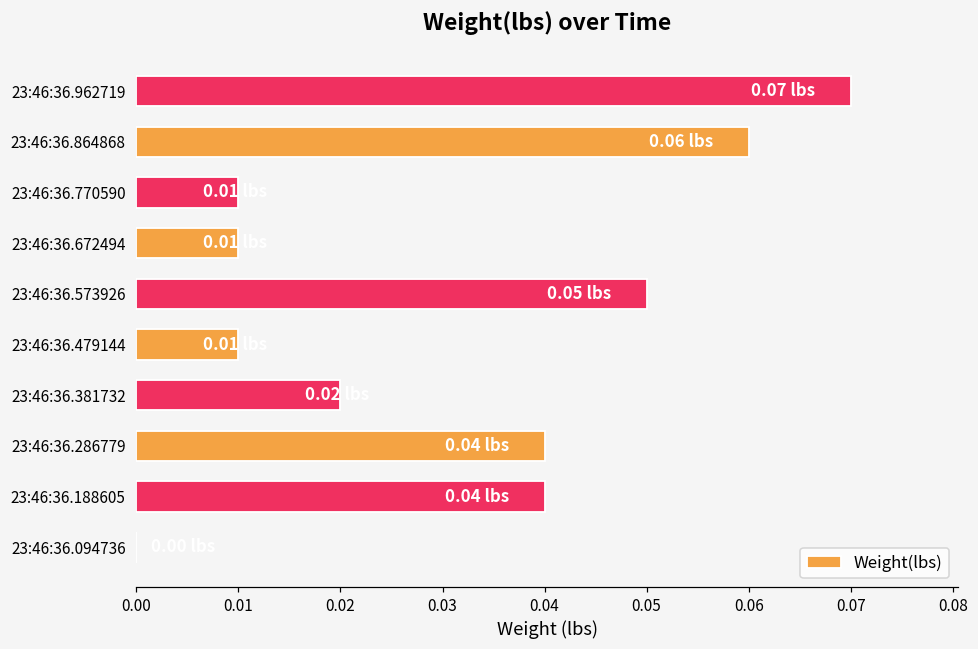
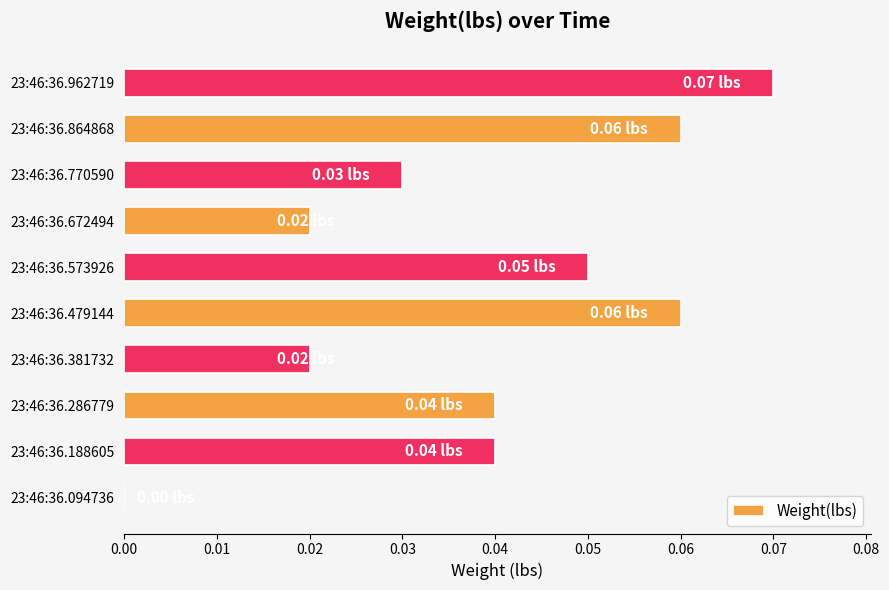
23:46:36.770590: 0.01 -> 0.03
23:46:36.672494: 0.01 -> 0.02
23:46:36.479144: 0.01 -> 0.06
